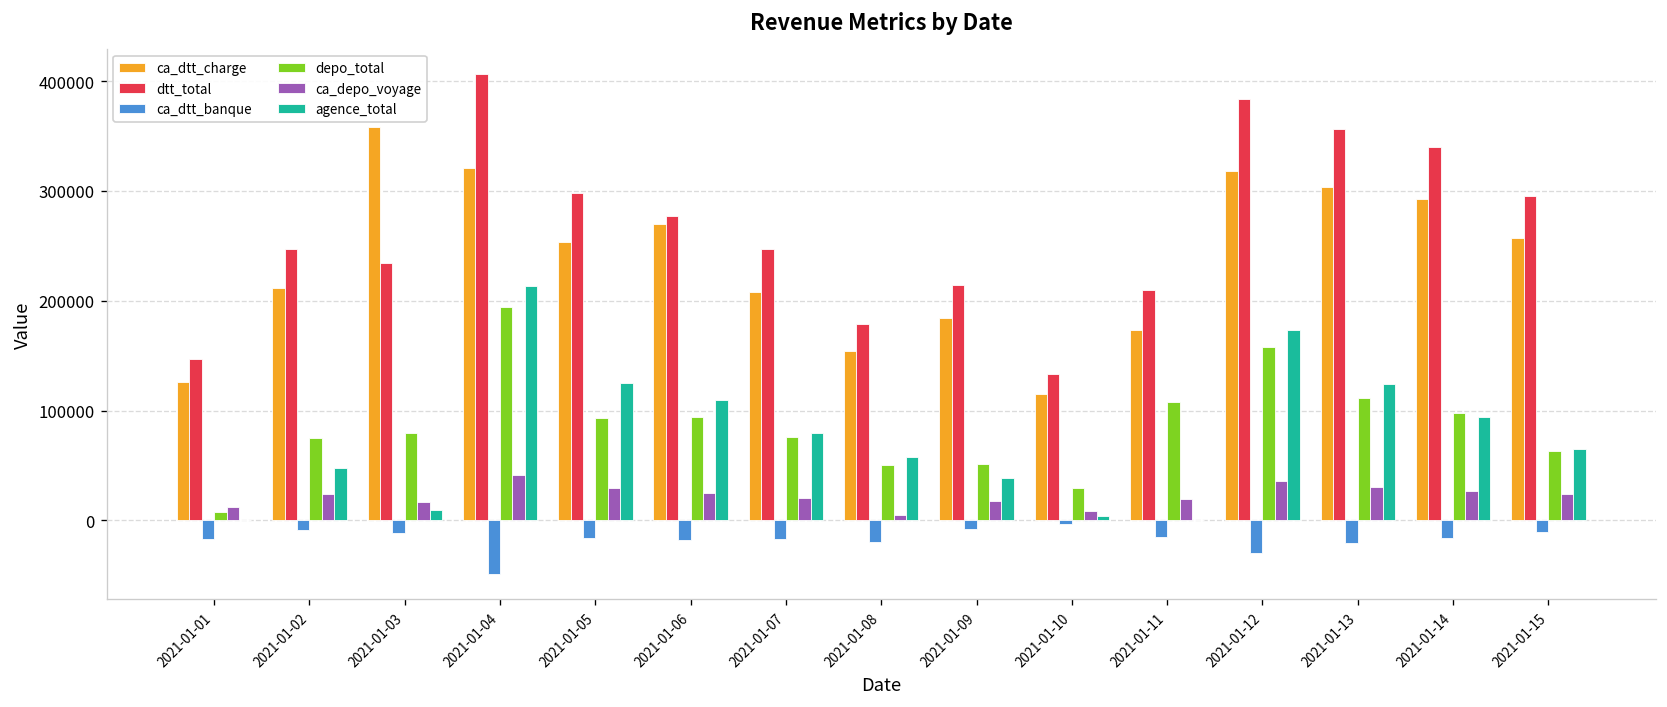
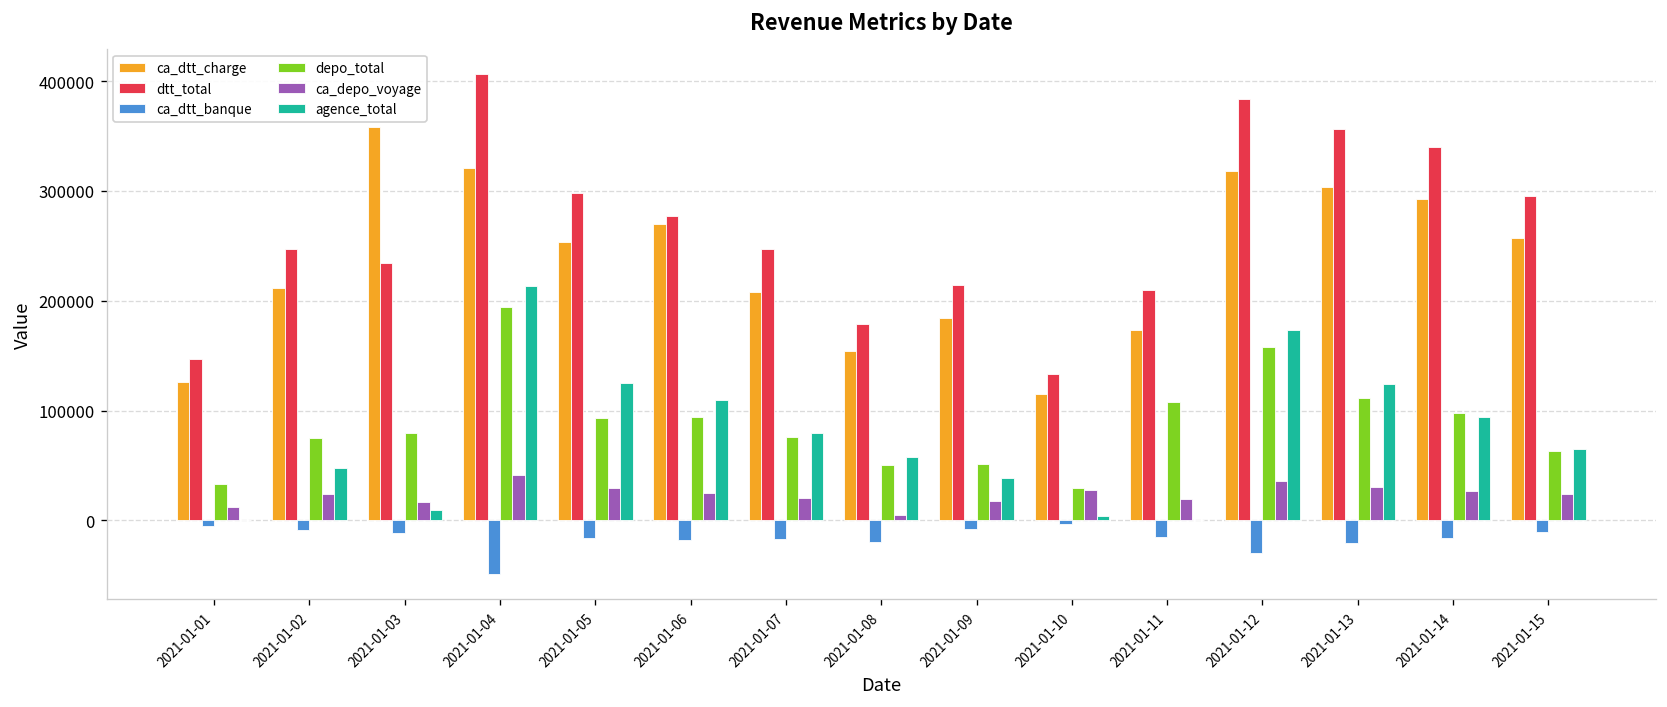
ca_dtt_banque, 2021-01-01: -20000 -> 0
depo_total, 2021-01-01: 10000 -> 30000
ca_depo_voyage, 2021-01-10: 10000 -> 30000
